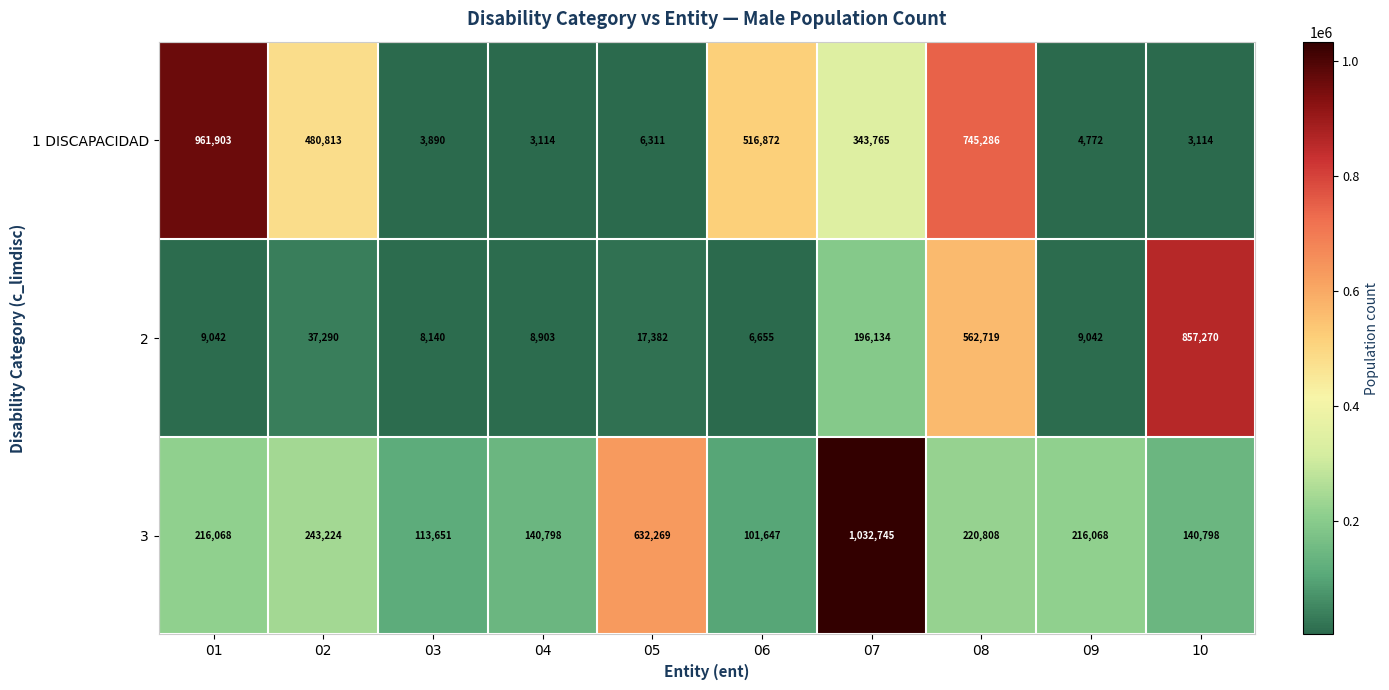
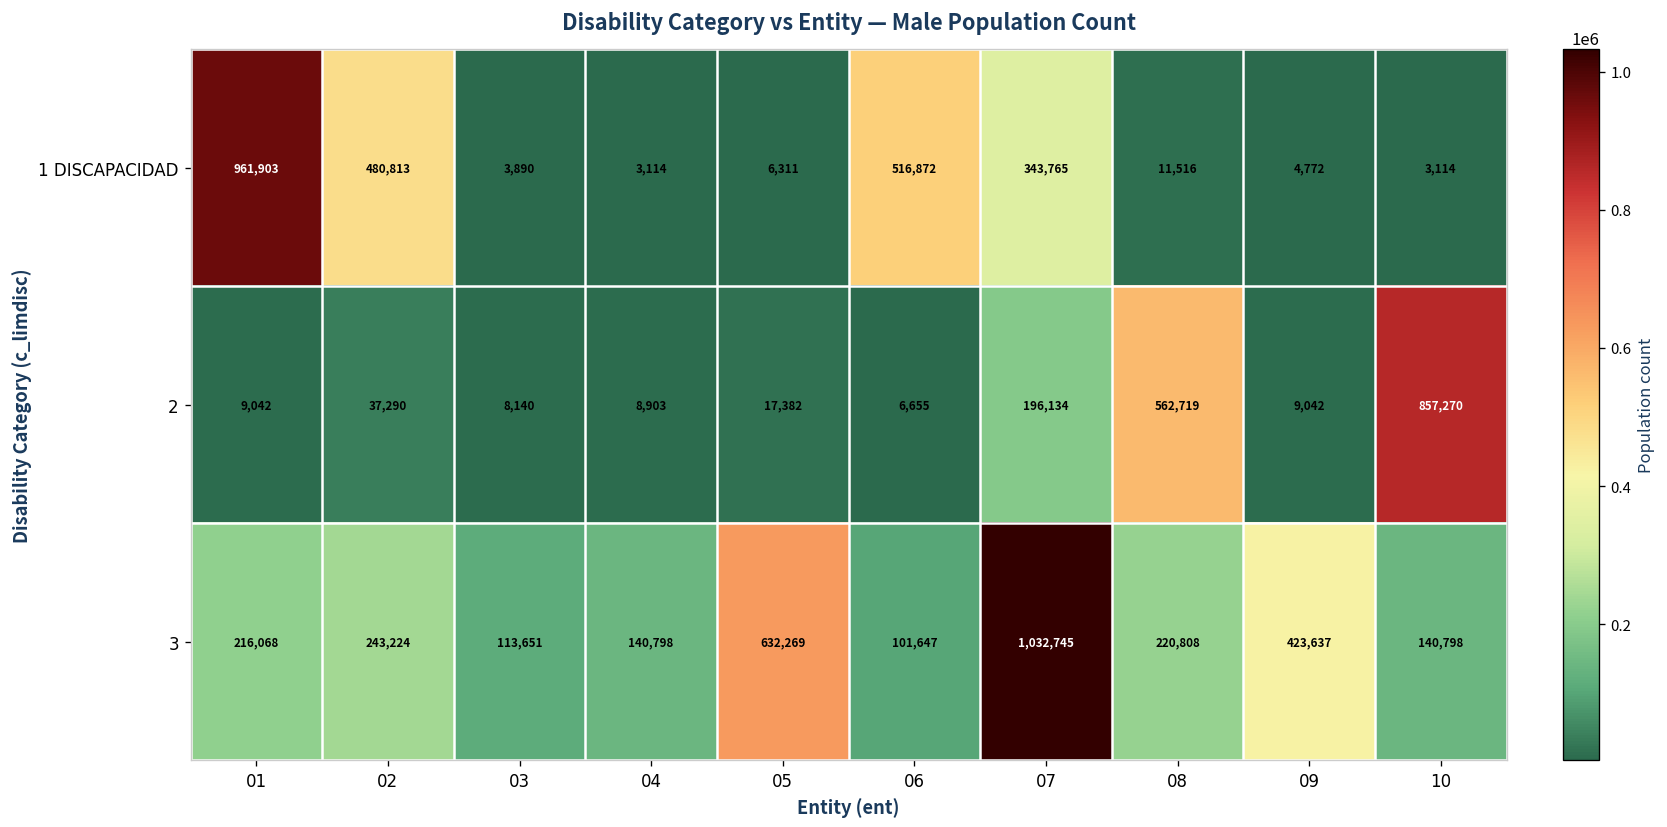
1 DISCAPACIDAD, 08: 745,286 -> 11,516
3, 09: 216,068 -> 423,637
